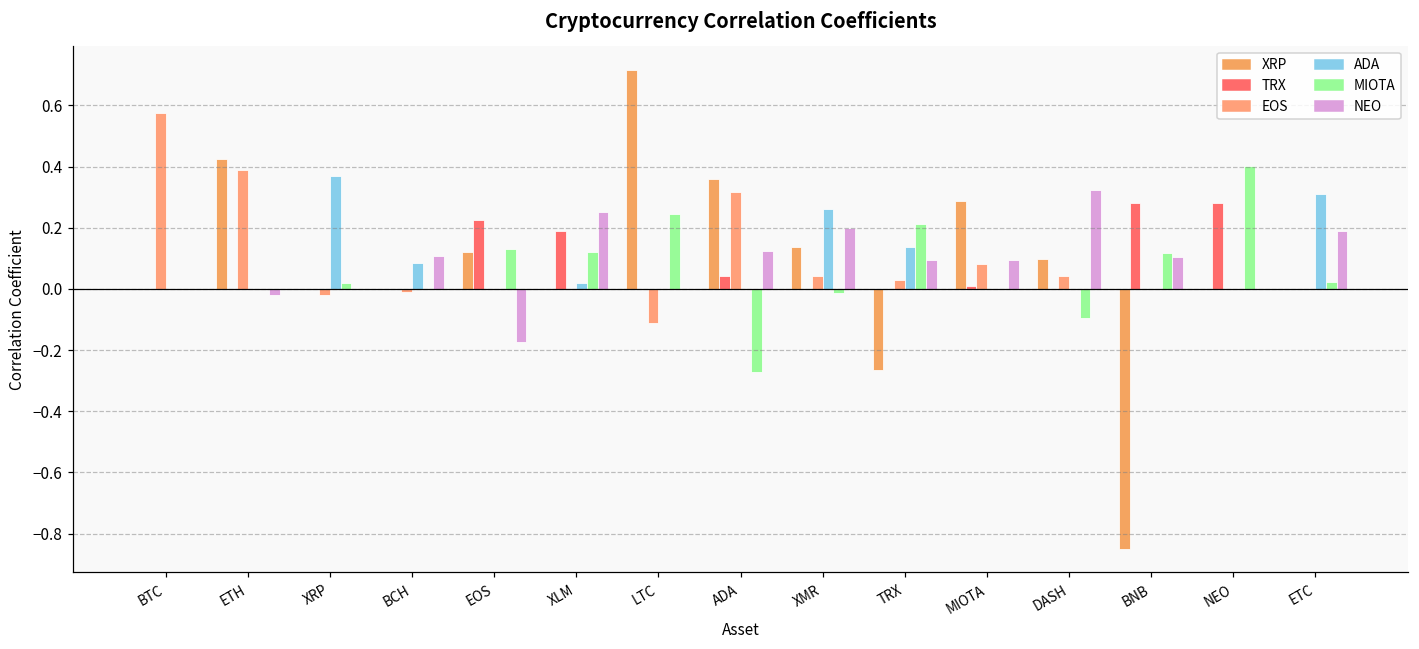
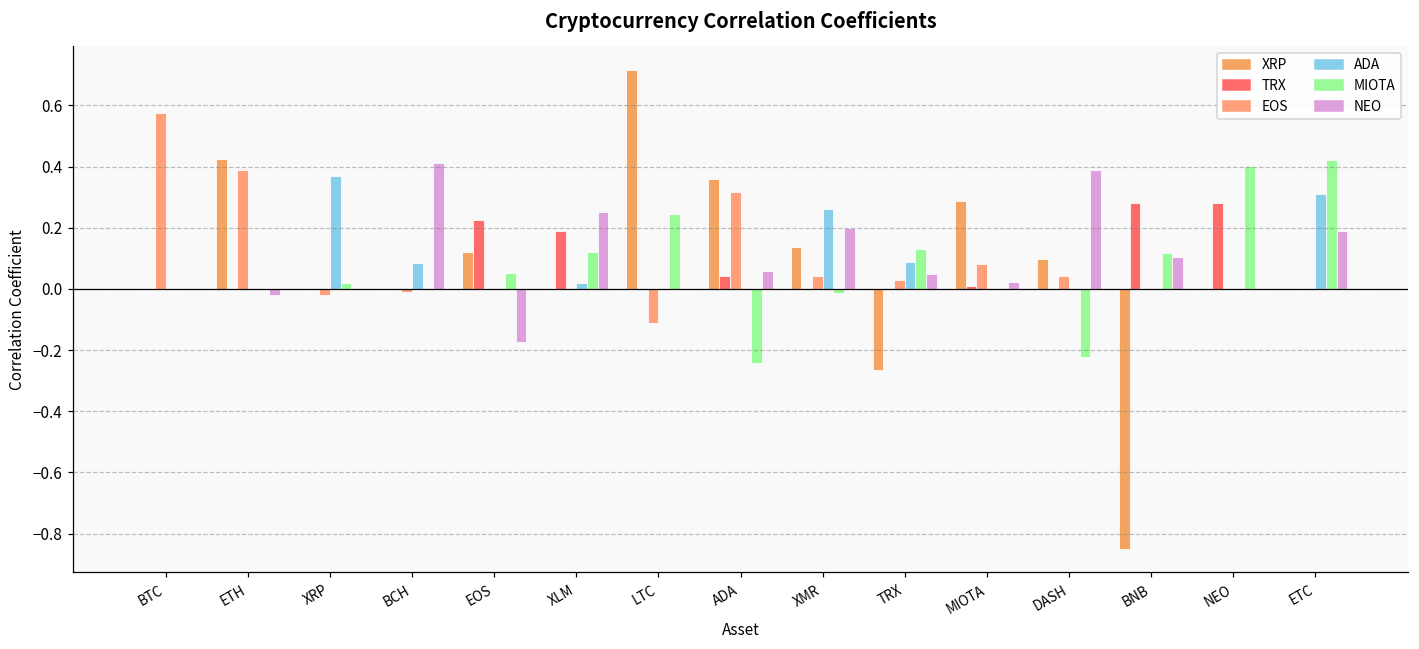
NEO, BCH: 0.11 -> 0.41
MIOTA, EOS: 0.13 -> 0.05
MIOTA, ADA: -0.27 -> -0.24
NEO, ADA: 0.12 -> 0.06
ADA, TRX: 0.14 -> 0.09
MIOTA, TRX: 0.21 -> 0.13
NEO, TRX: 0.09 -> 0.05
NEO, MIOTA: 0.10 -> 0.02
MIOTA, DASH: -0.10 -> -0.22
NEO, DASH: 0.32 -> 0.39
MIOTA, ETC: 0.02 -> 0.42
